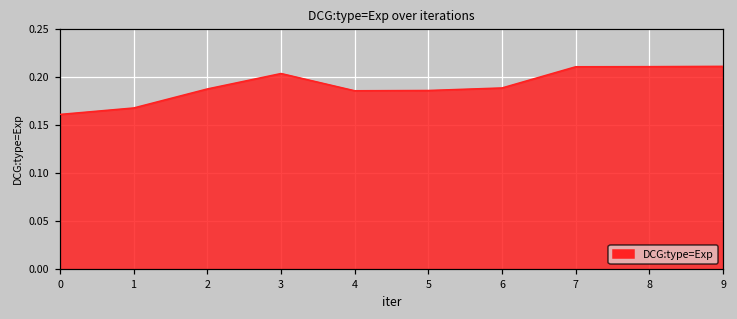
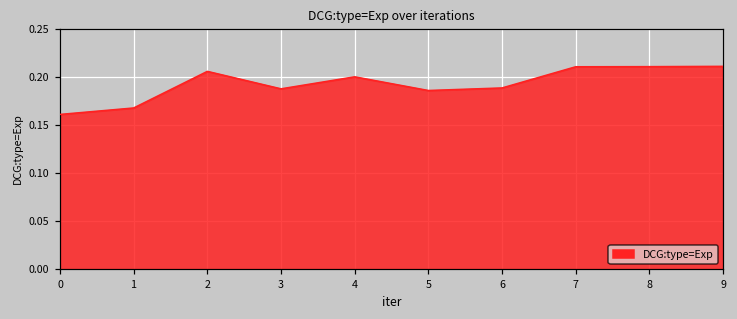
2: 0.19 -> 0.21
3: 0.20 -> 0.19
4: 0.19 -> 0.20
